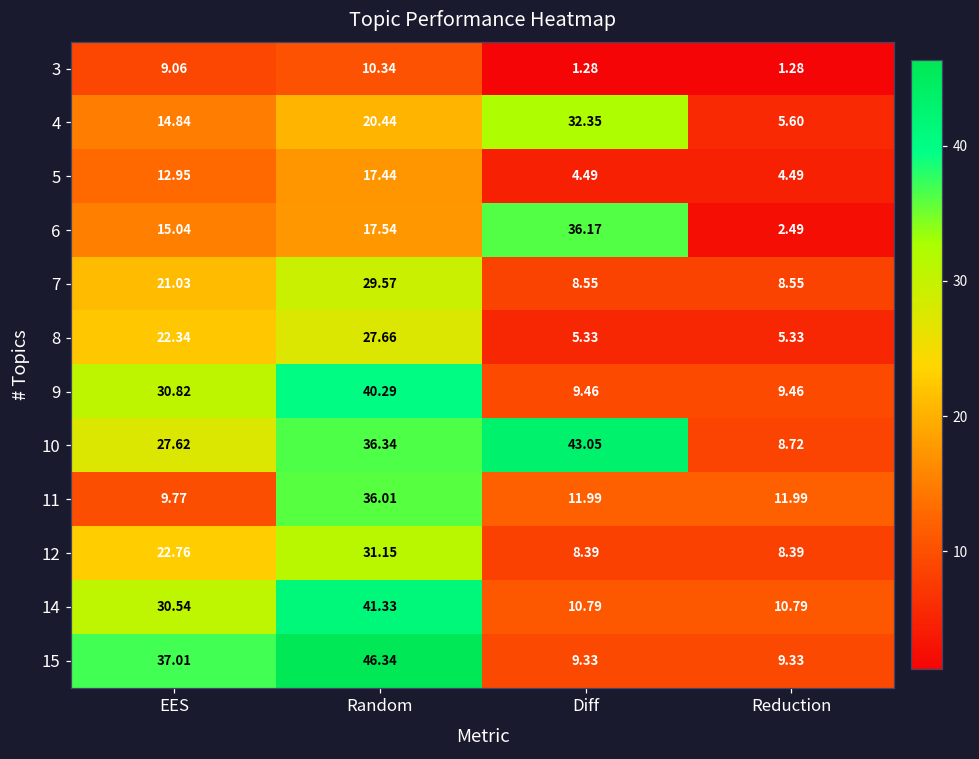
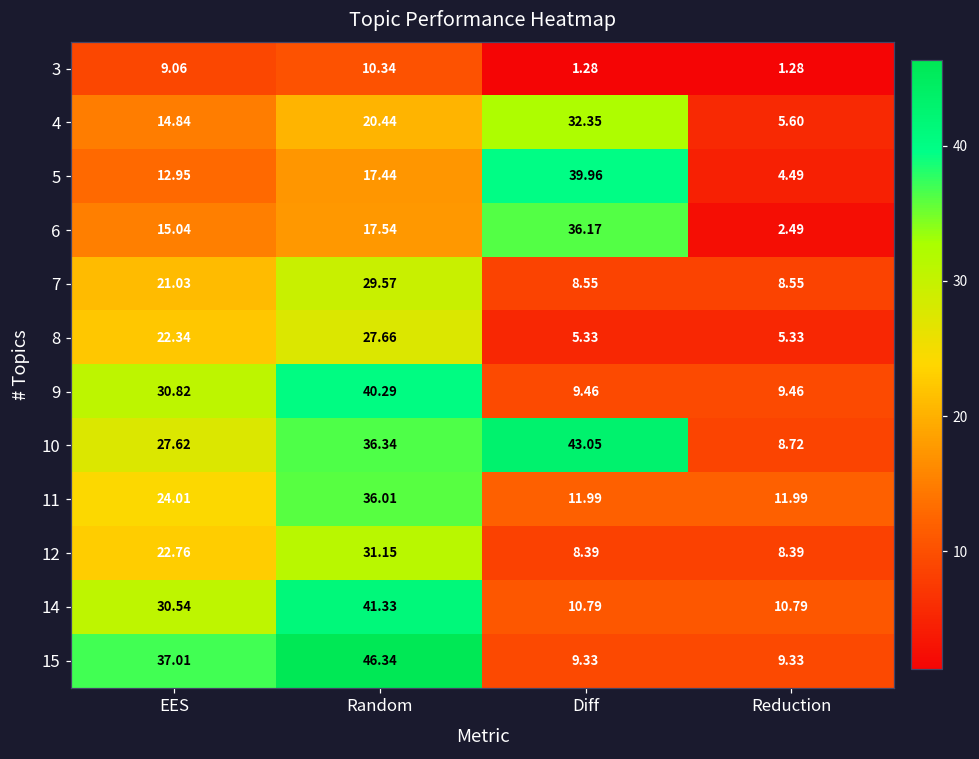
5, Diff: 4.49 -> 39.96
11, EES: 9.77 -> 24.01
